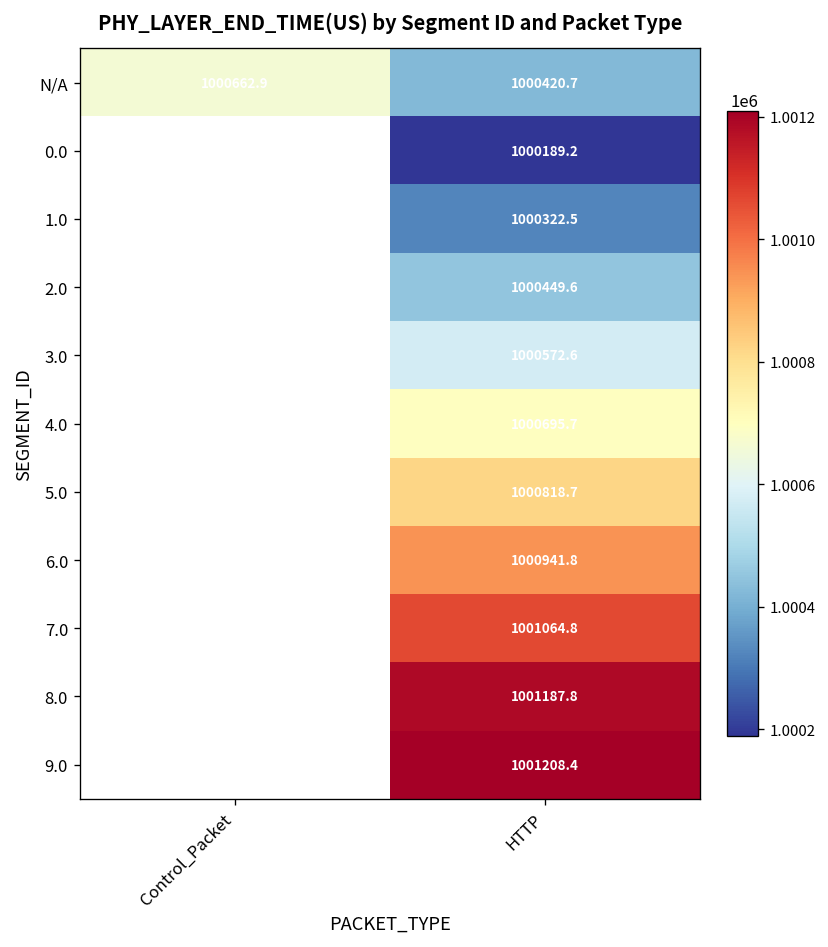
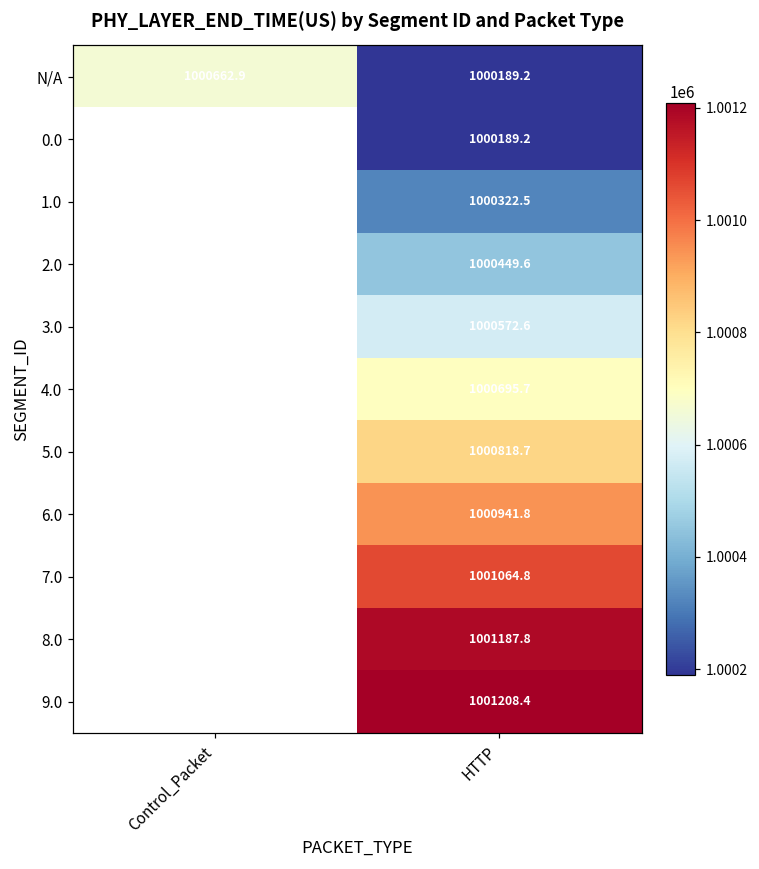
N/A, HTTP: 1000420.7 -> 1000189.2
